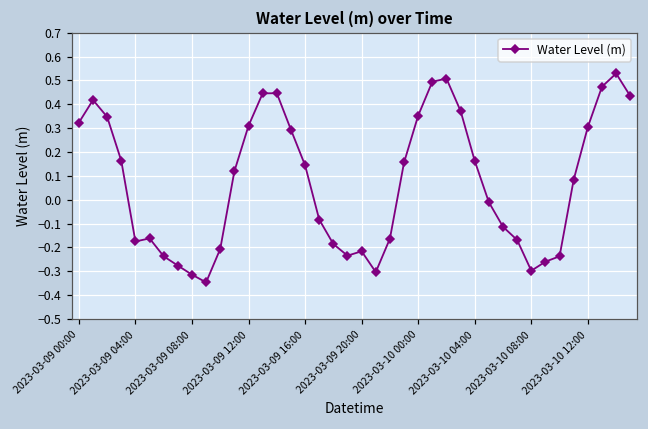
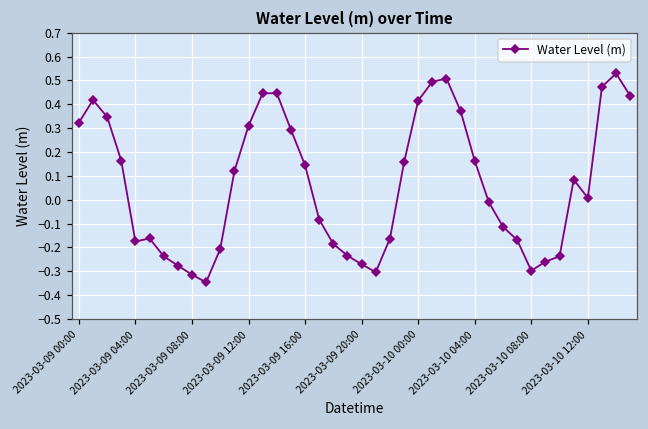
2023-03-09 20:00: -0.22 -> -0.27
2023-03-10 00:00: 0.35 -> 0.42
2023-03-10 12:00: 0.30 -> 0.01
